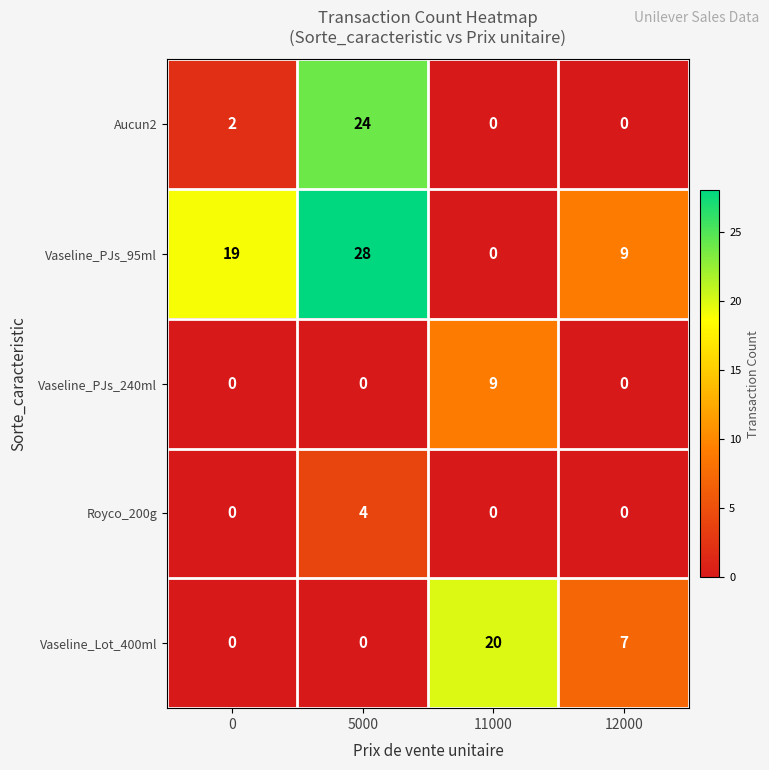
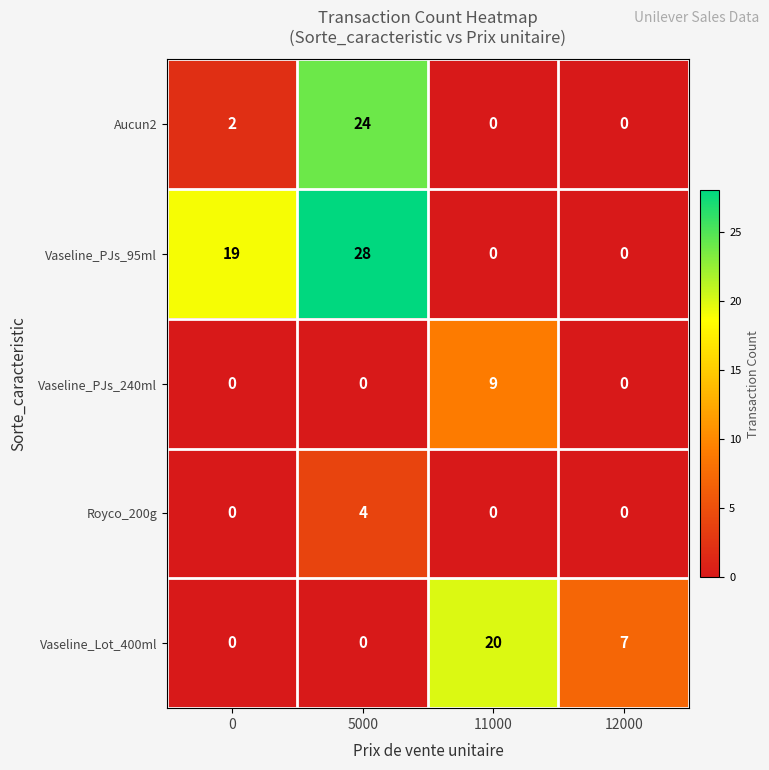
Vaseline_PJs_95ml, 12000: 9 -> 0
